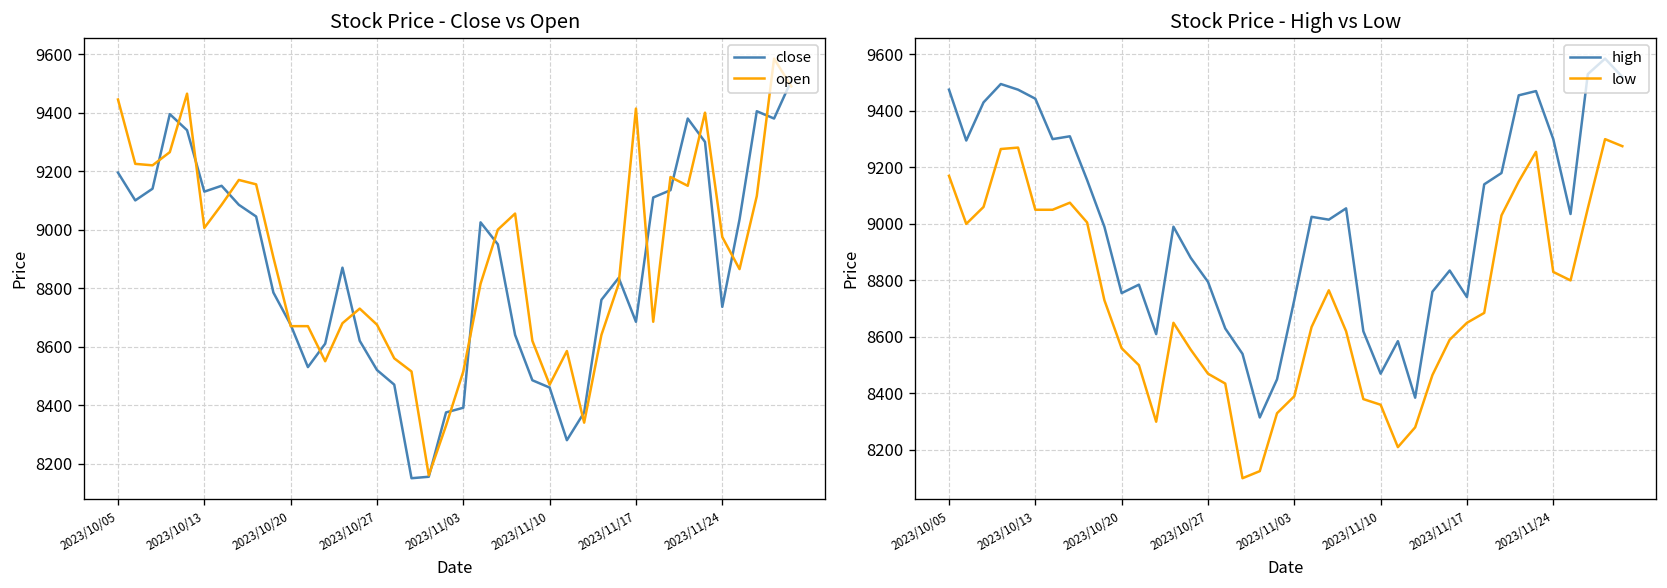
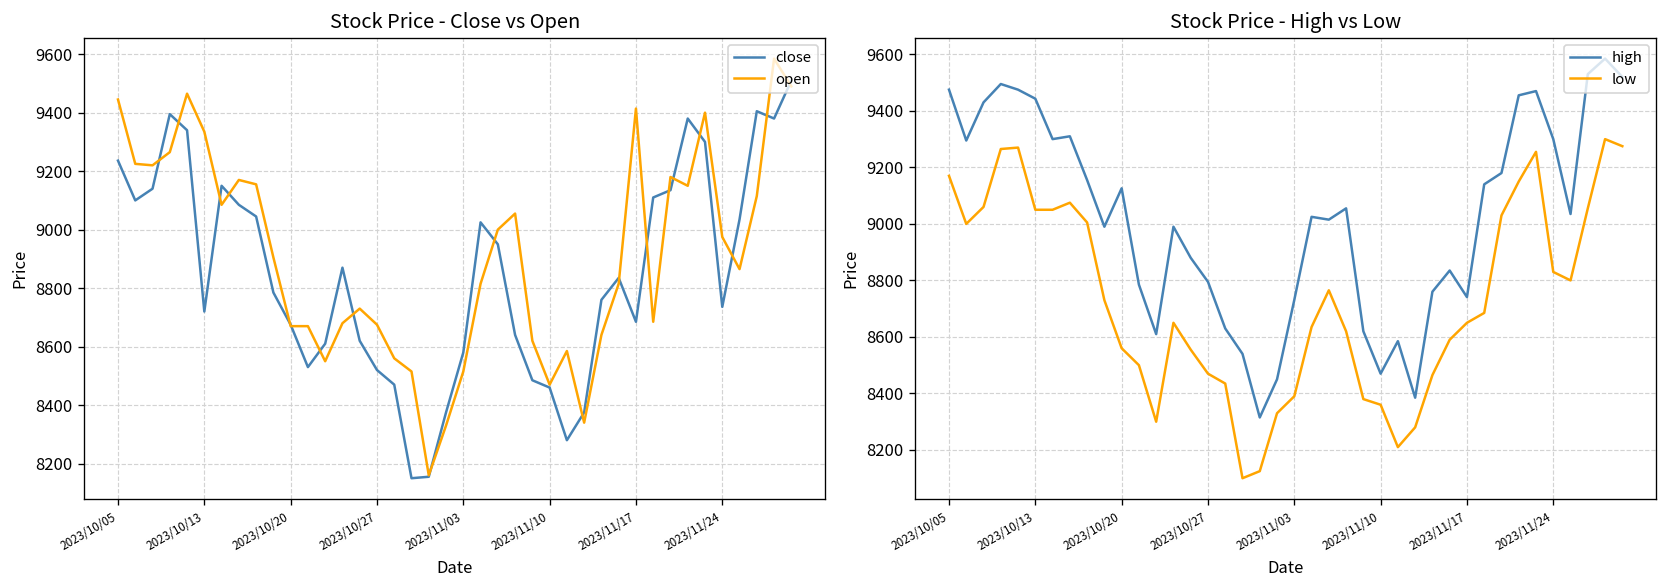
Stock Price - Close vs Open, close, 2023/10/05: 9200 -> 9240
Stock Price - Close vs Open, close, 2023/10/13: 9130 -> 8720
Stock Price - Close vs Open, open, 2023/10/13: 9010 -> 9340
Stock Price - Close vs Open, close, 2023/11/03: 8390 -> 8580
Stock Price - High vs Low, high, 2023/10/20: 8760 -> 9130
